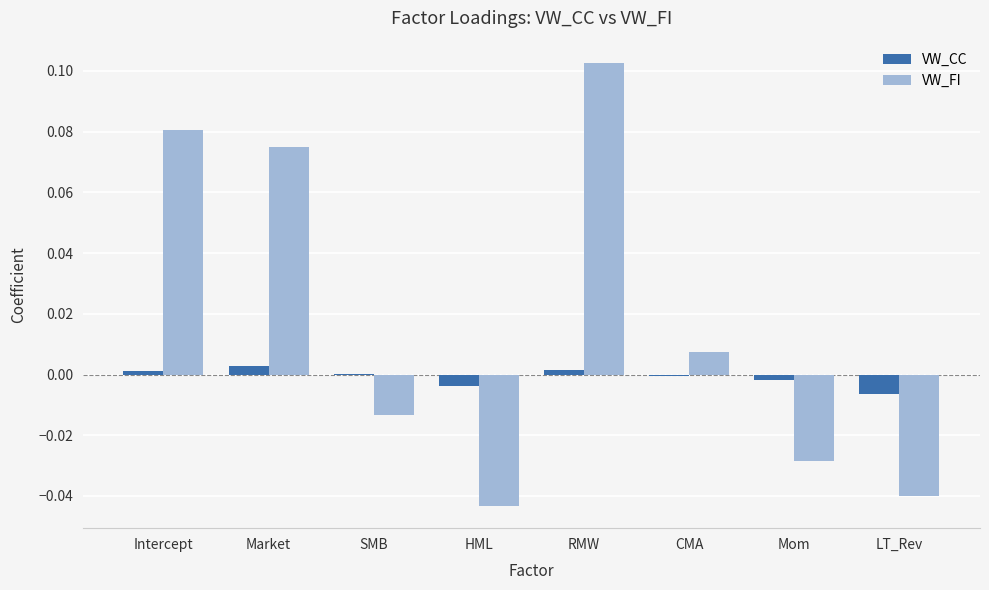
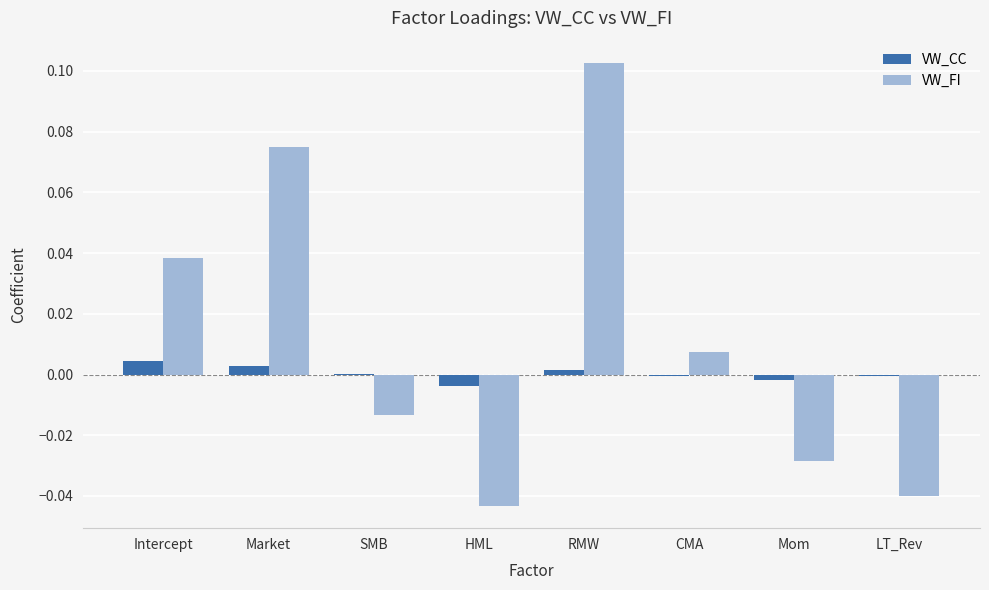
VW_CC, Intercept: 0.001 -> 0.005
VW_FI, Intercept: 0.081 -> 0.038
VW_CC, LT_Rev: -0.007 -> 0.000
